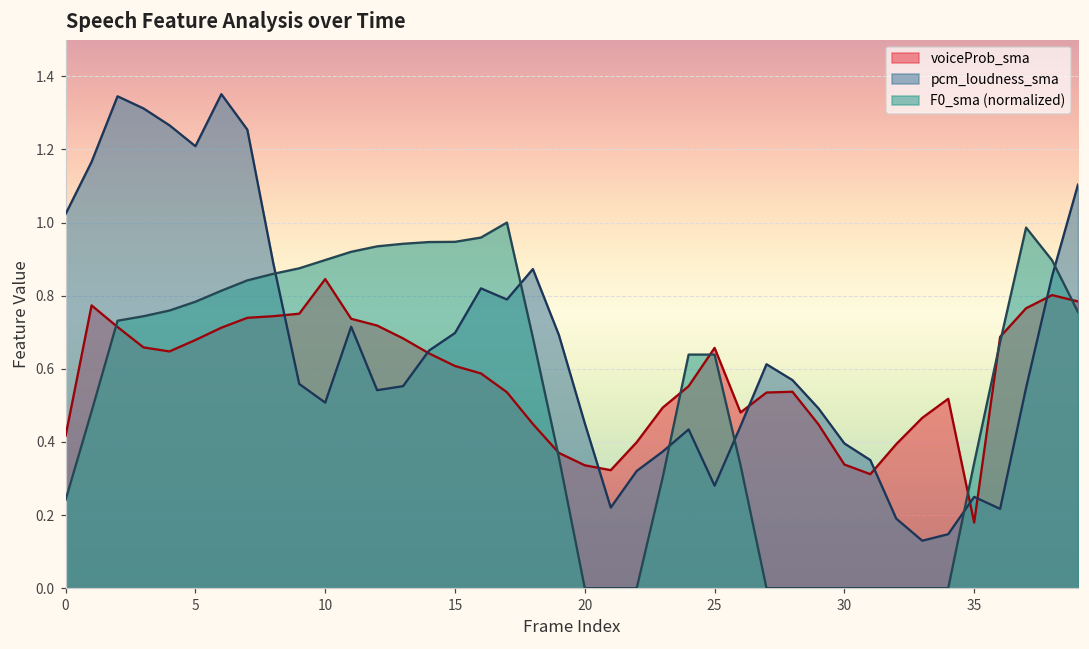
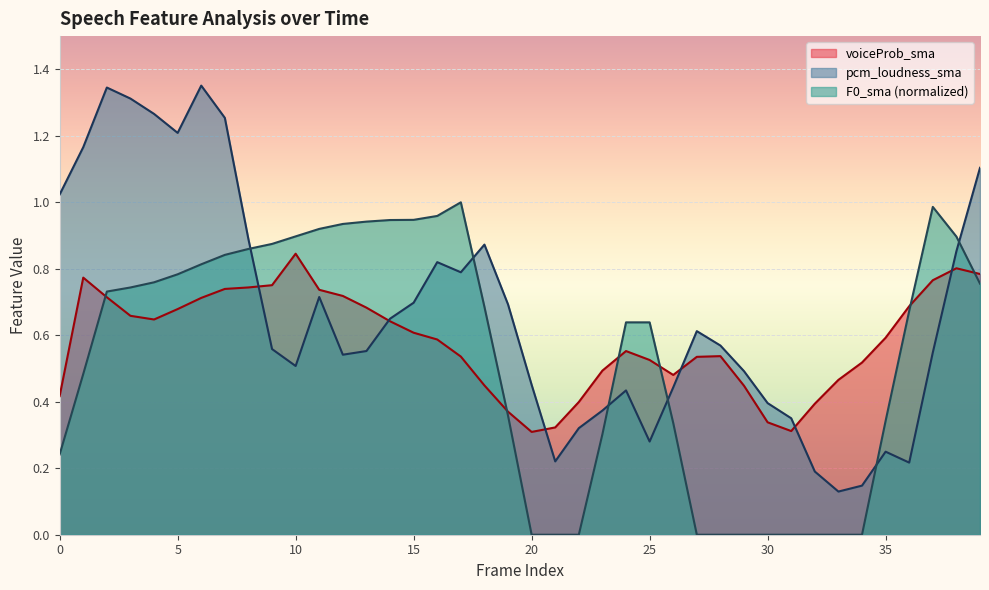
voiceProb_sma, 20: 0.34 -> 0.31
voiceProb_sma, 25: 0.66 -> 0.53
voiceProb_sma, 35: 0.18 -> 0.59
